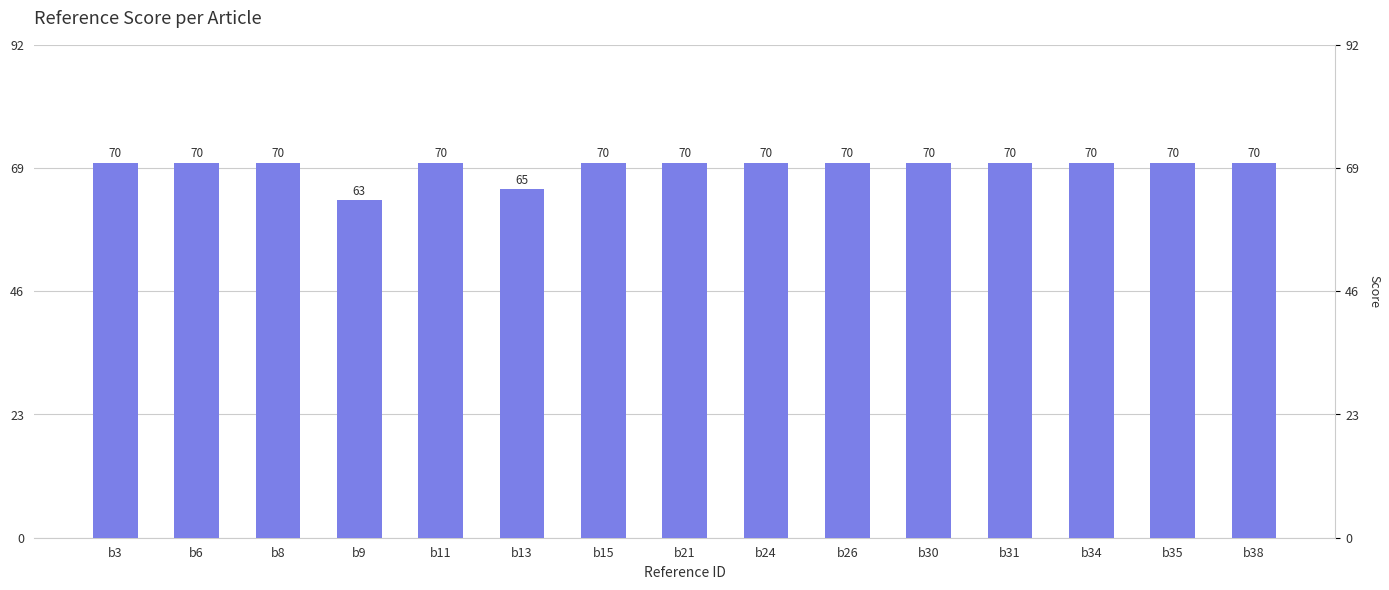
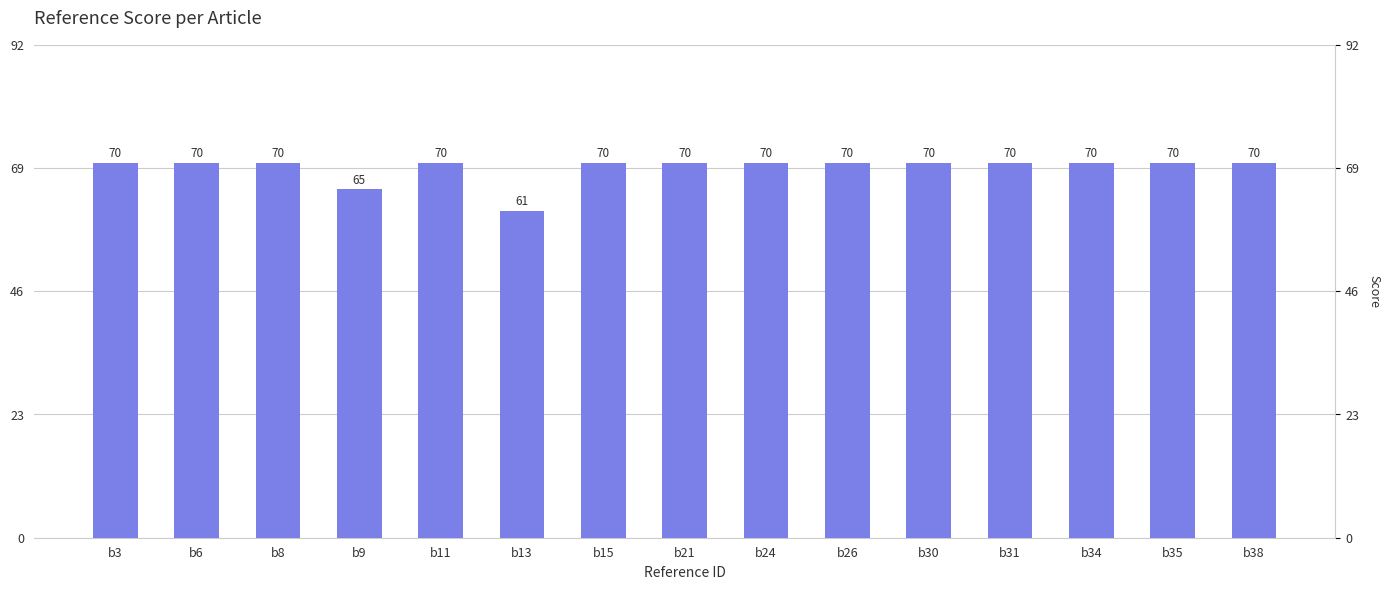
b9: 63 -> 65
b13: 65 -> 61
